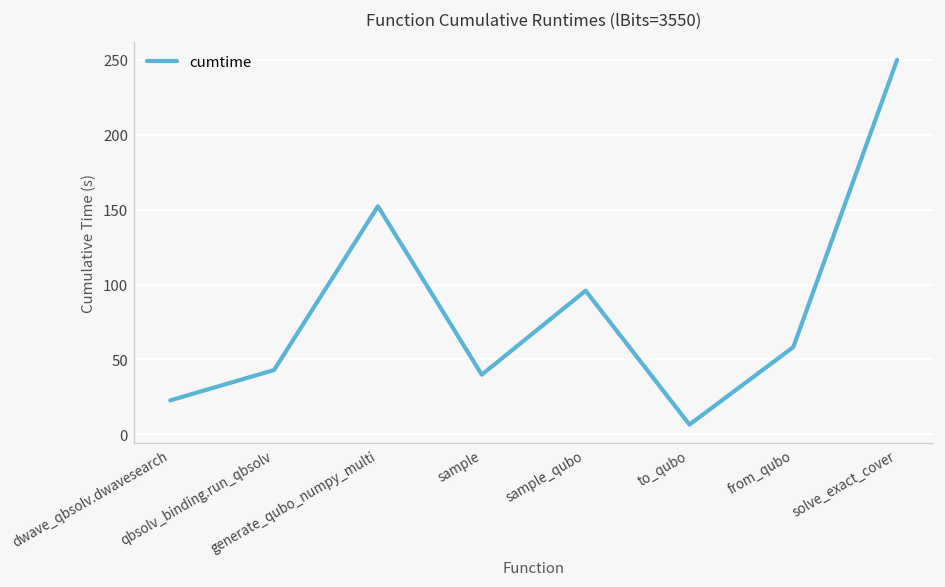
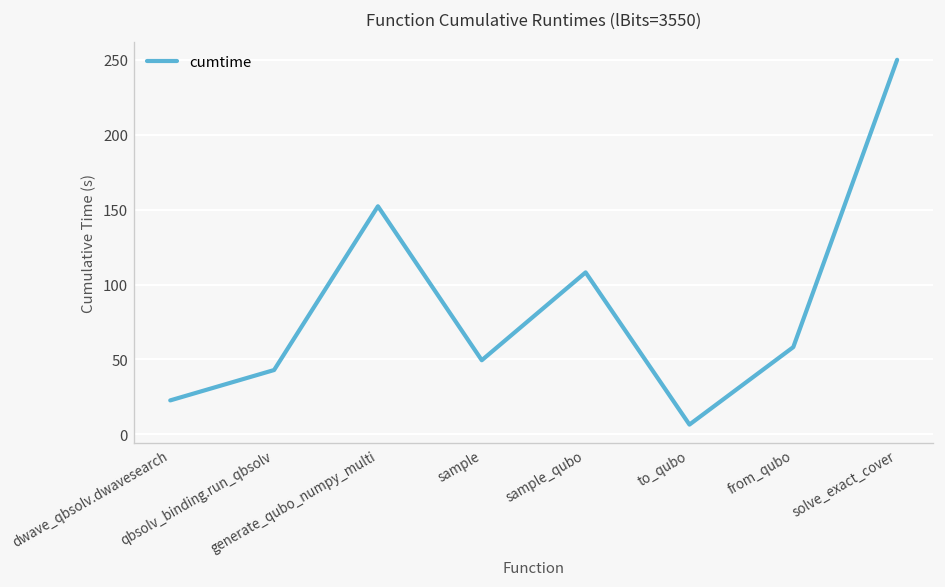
sample: 40 -> 49
sample_qubo: 96 -> 108
